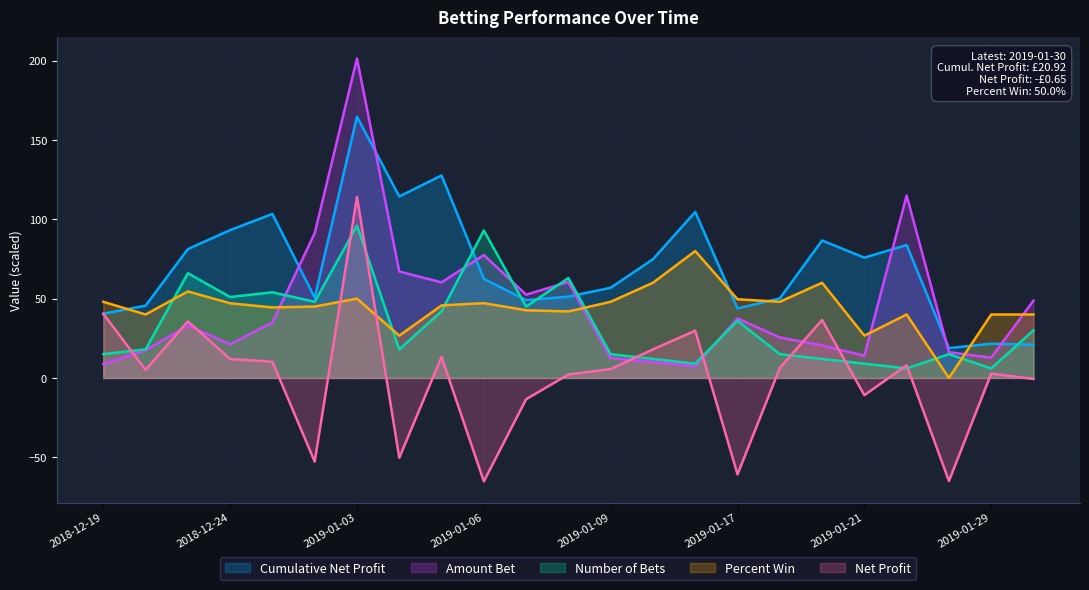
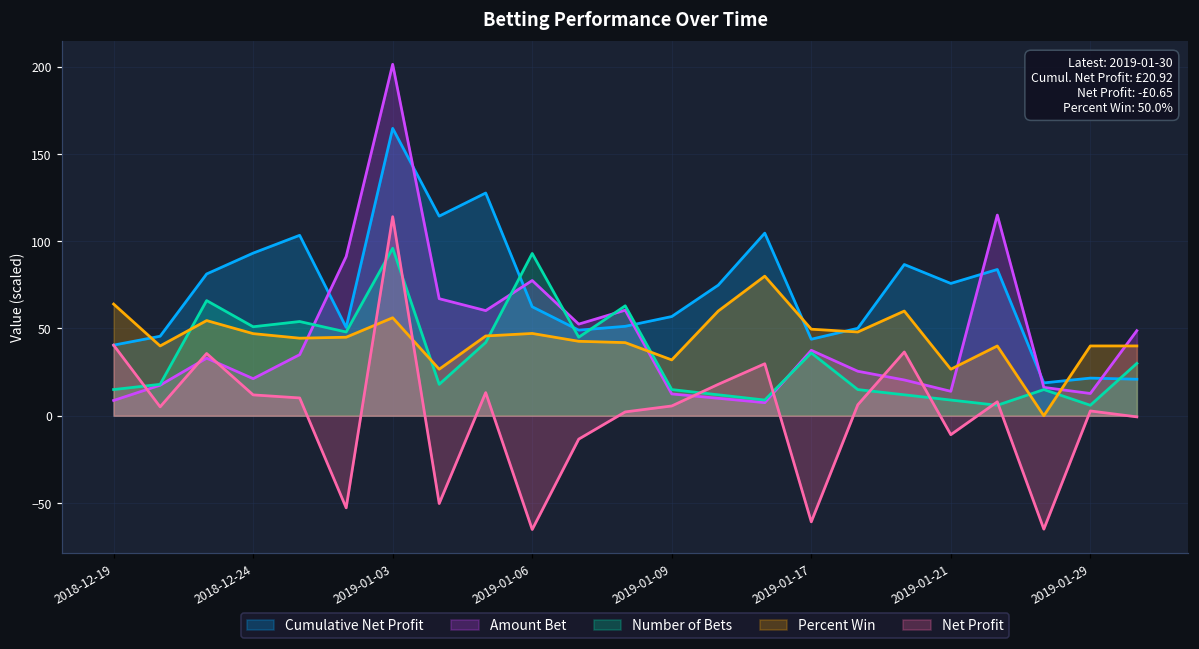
Percent Win, 2018-12-19: 48 -> 64
Percent Win, 2019-01-03: 50 -> 56
Percent Win, 2019-01-09: 48 -> 32
